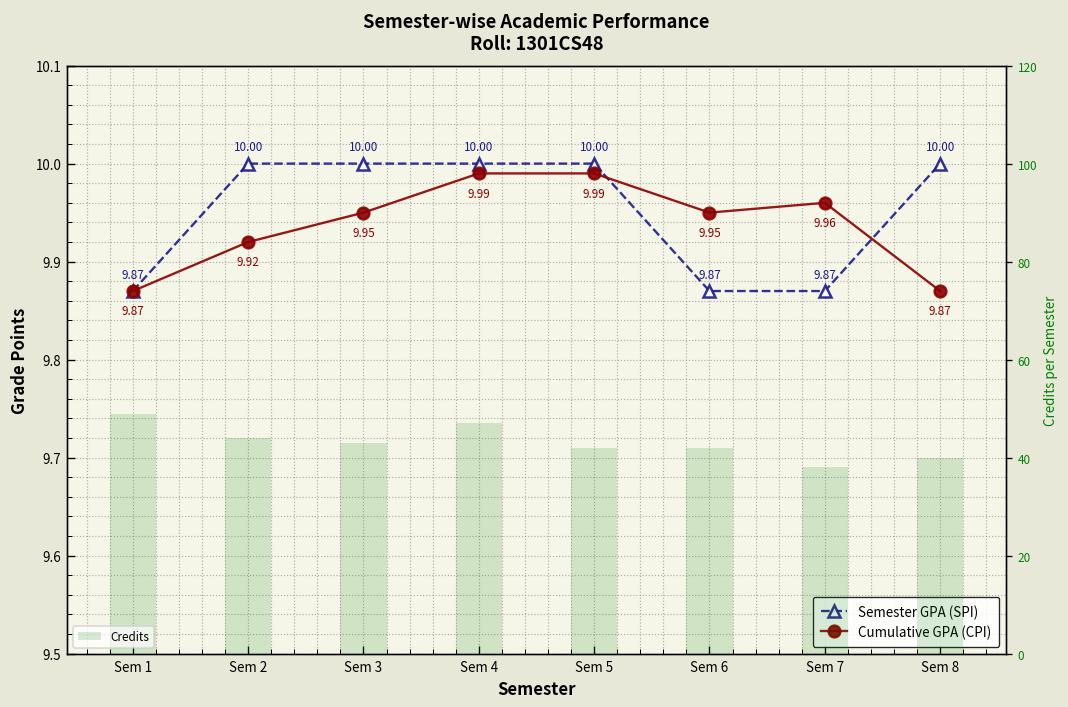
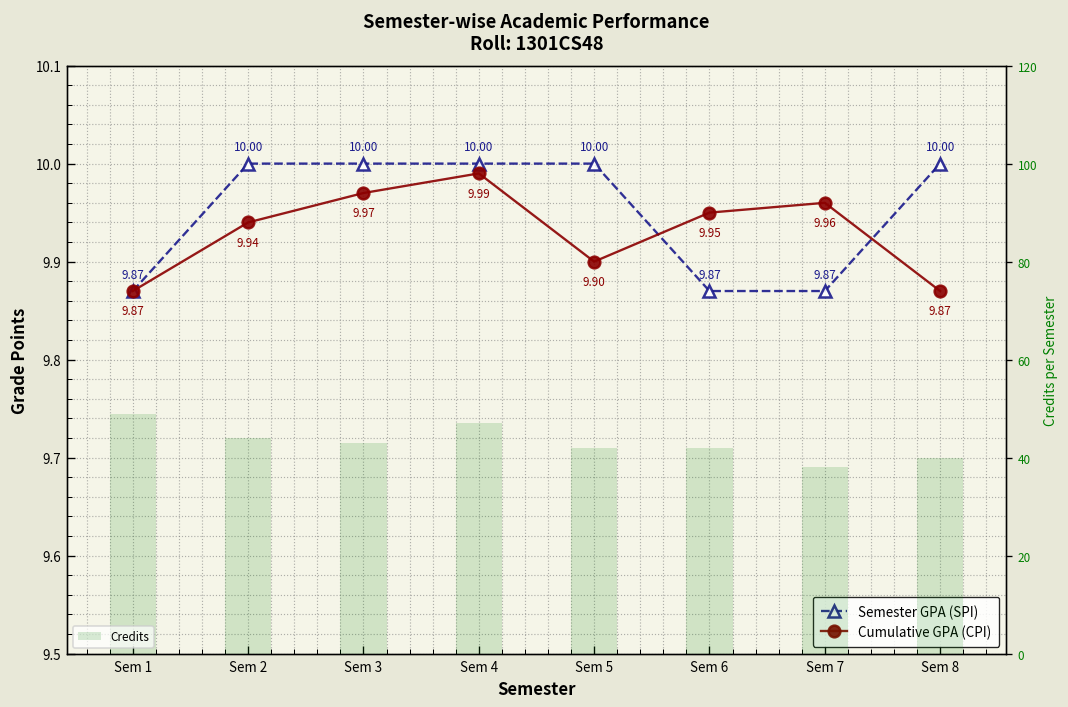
Cumulative GPA (CPI), Sem 2: 9.92 -> 9.94
Cumulative GPA (CPI), Sem 3: 9.95 -> 9.97
Cumulative GPA (CPI), Sem 5: 9.99 -> 9.90
